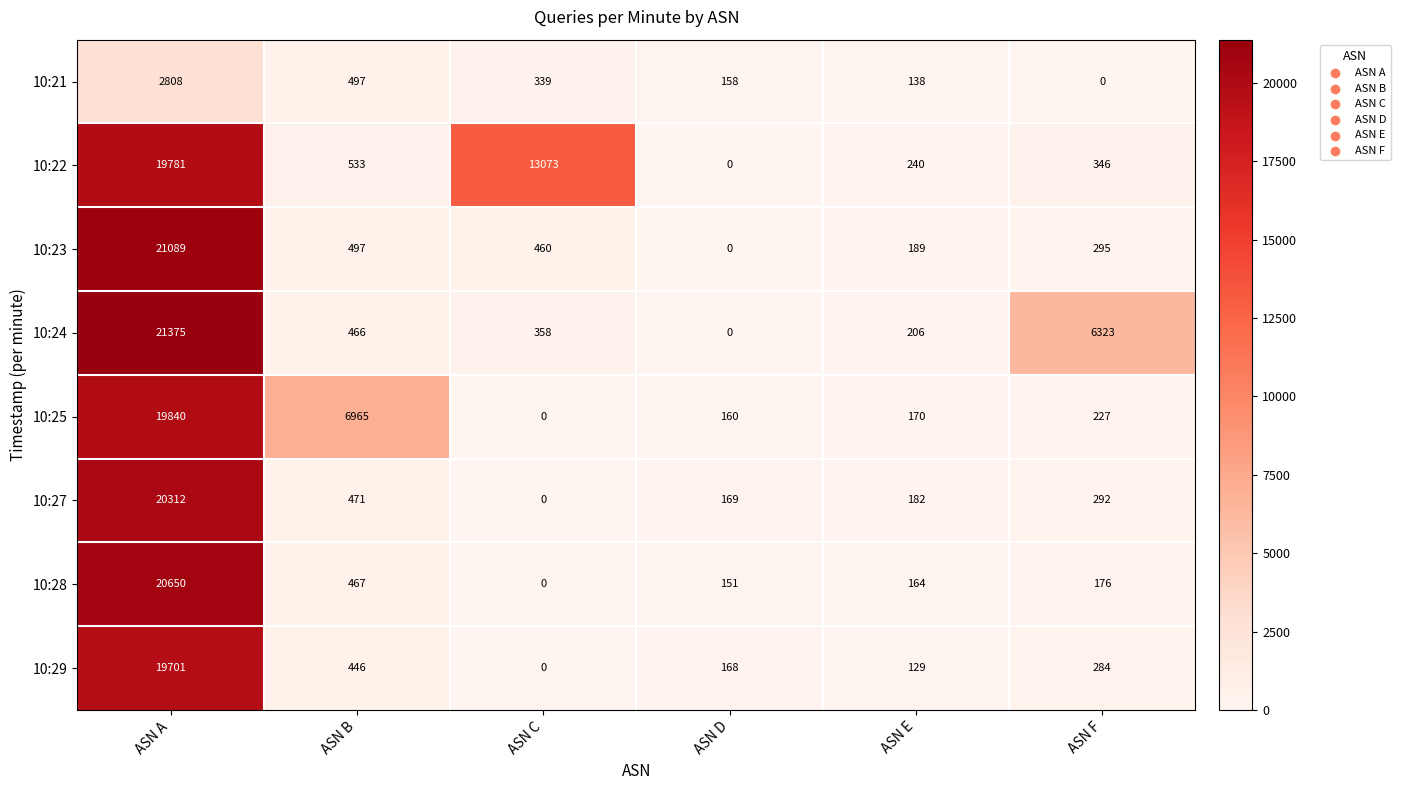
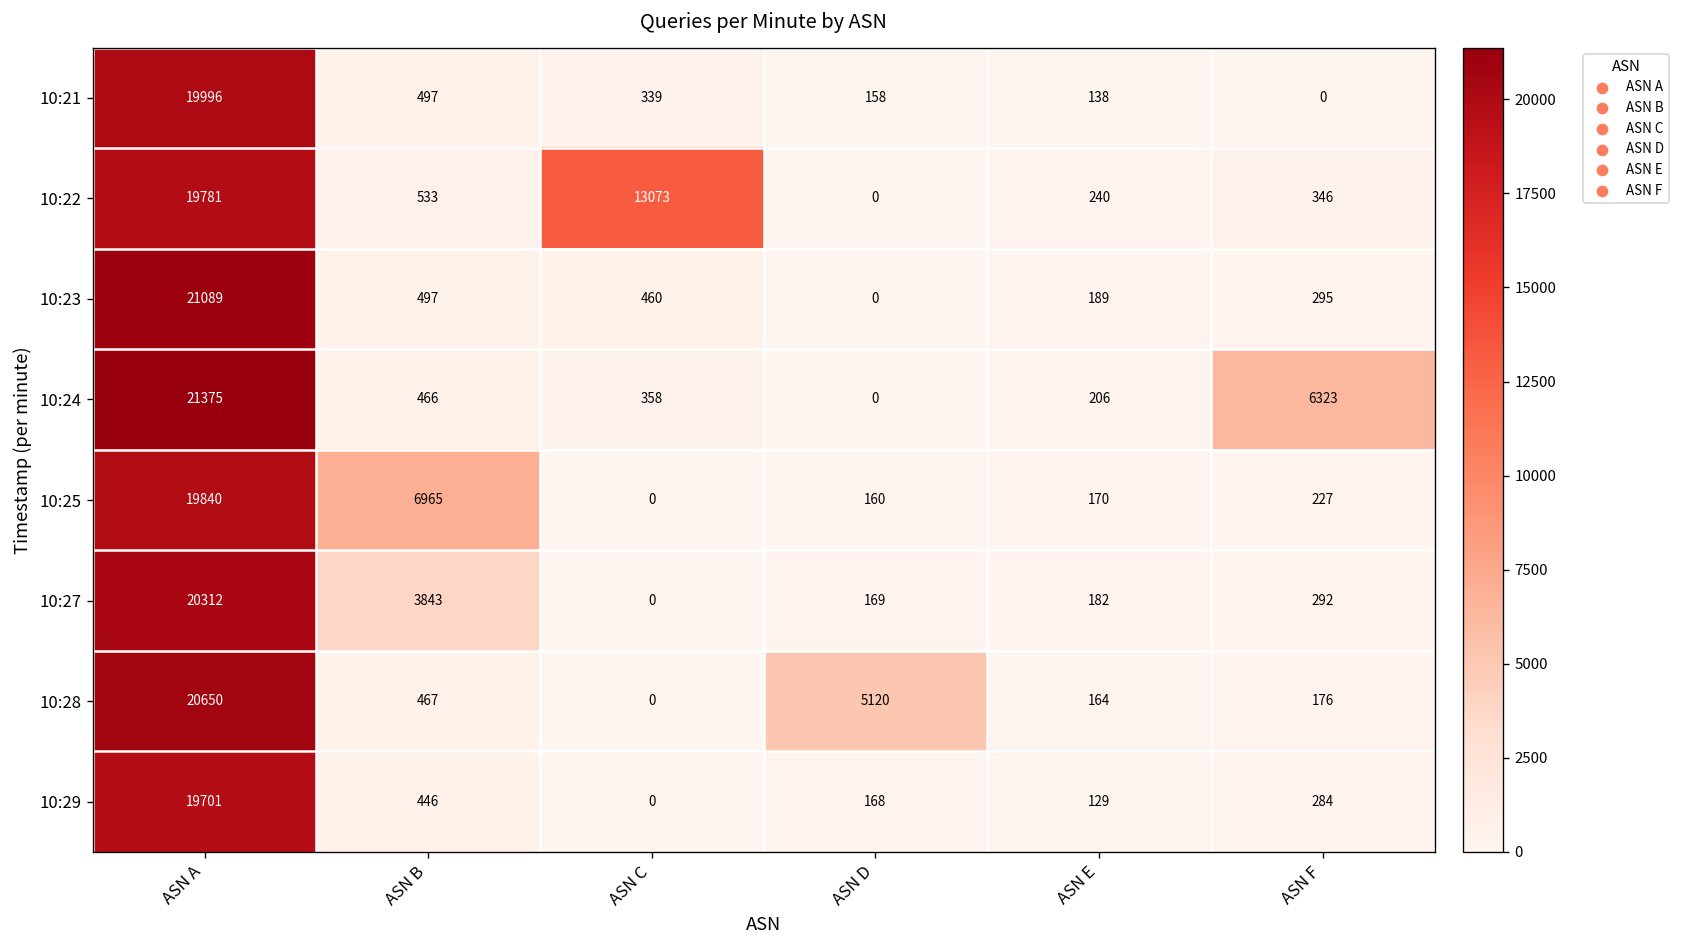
10:21, ASN A: 2808 -> 19996
10:27, ASN B: 471 -> 3843
10:28, ASN D: 151 -> 5120
